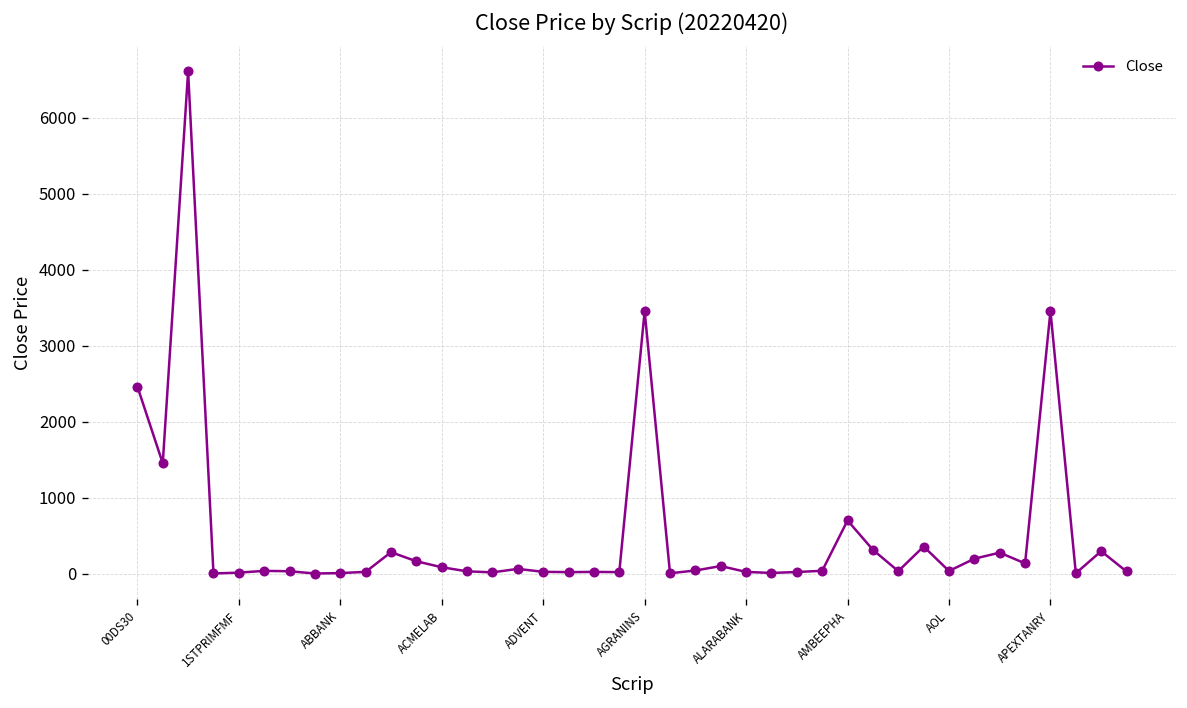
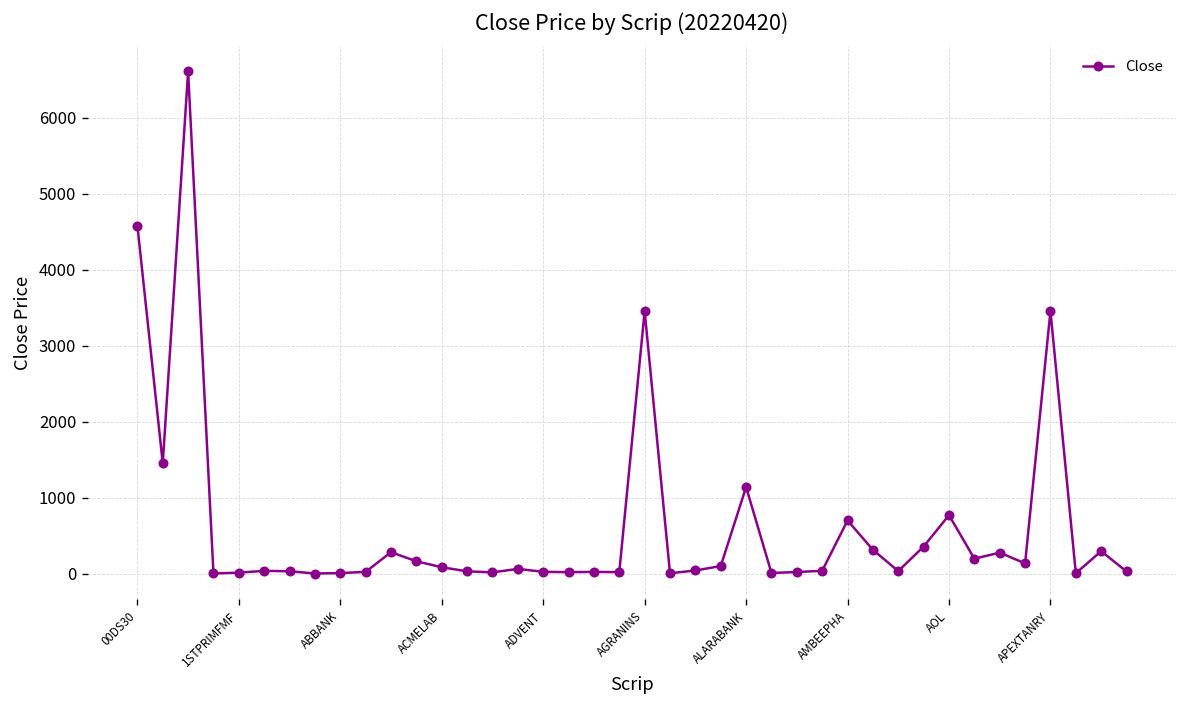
00DS30: 2500 -> 4600
ALARABANK: 0 -> 1100
AOL: 0 -> 800
